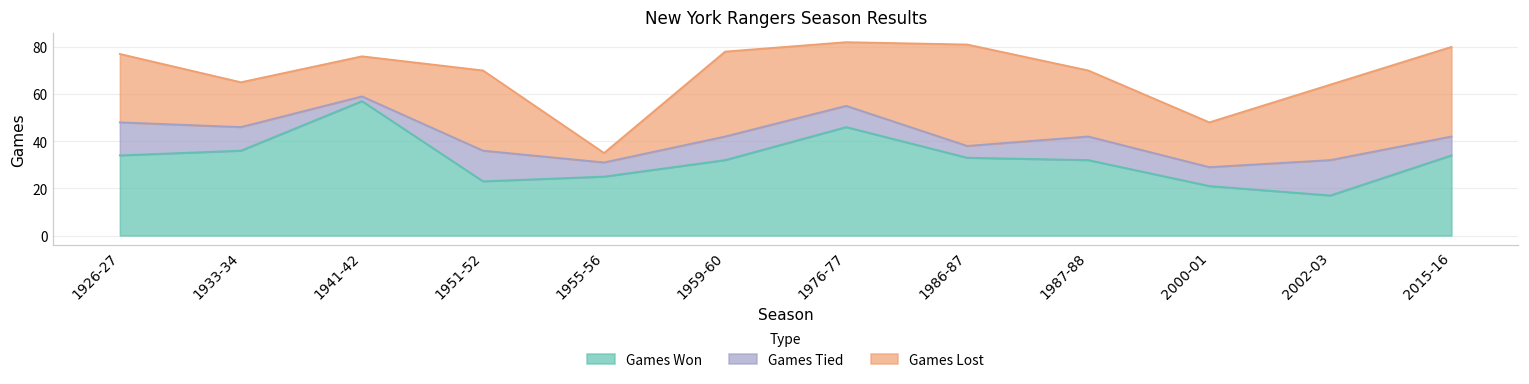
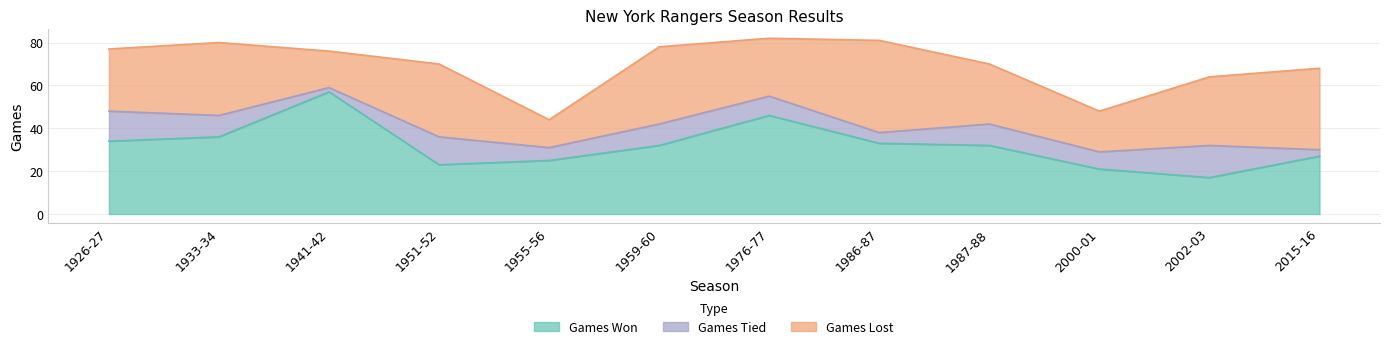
Games Lost, 1933-34: 19 -> 34
Games Lost, 1955-56: 4 -> 13
Games Won, 2015-16: 34 -> 27
Games Tied, 2015-16: 8 -> 3
